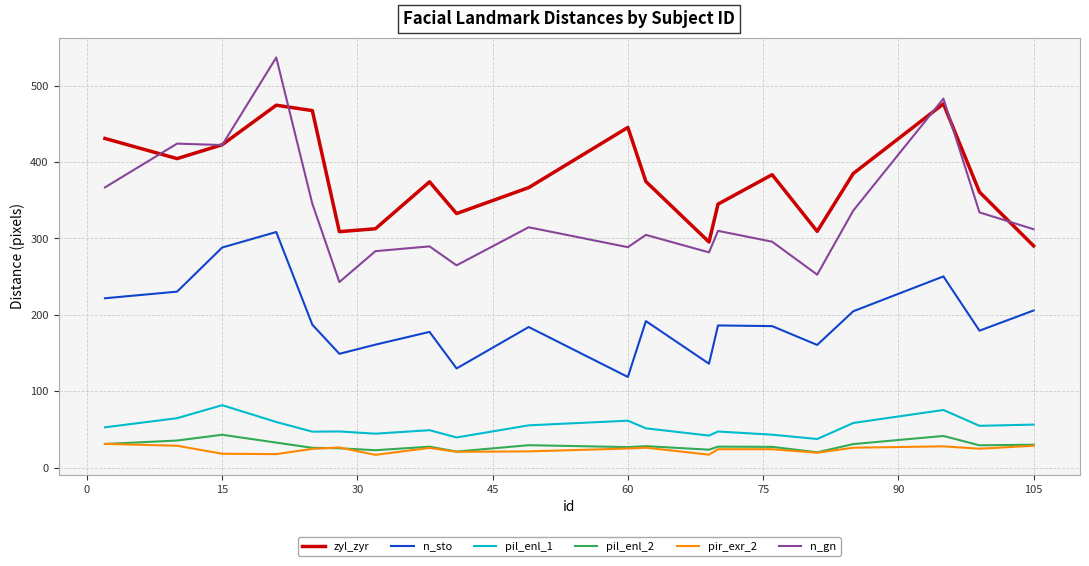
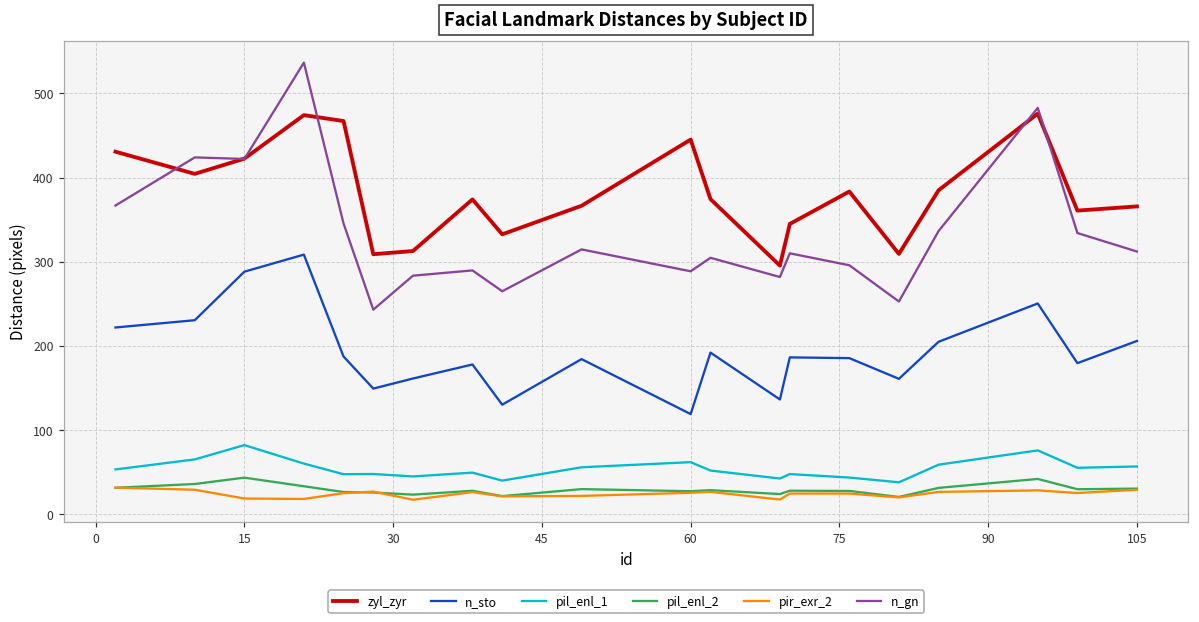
zyl_zyr, 105: 290 -> 370
